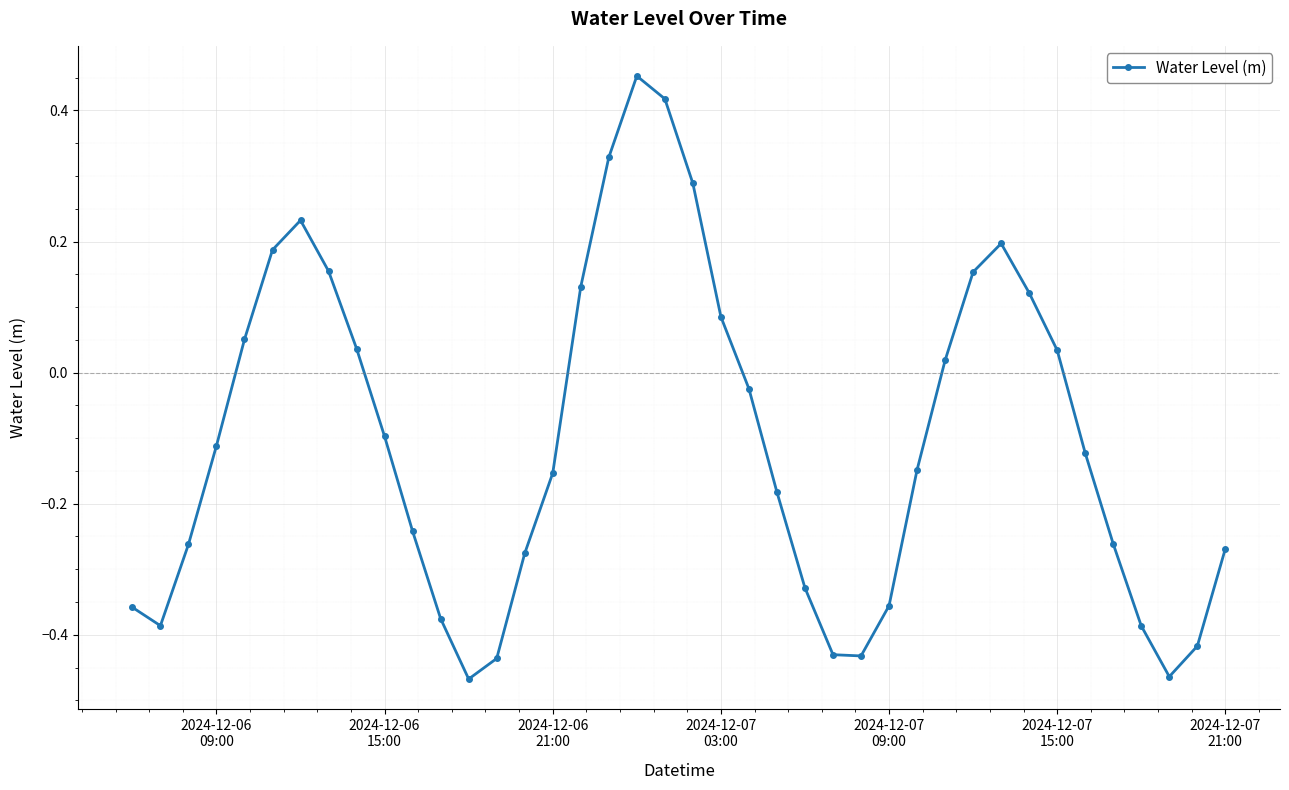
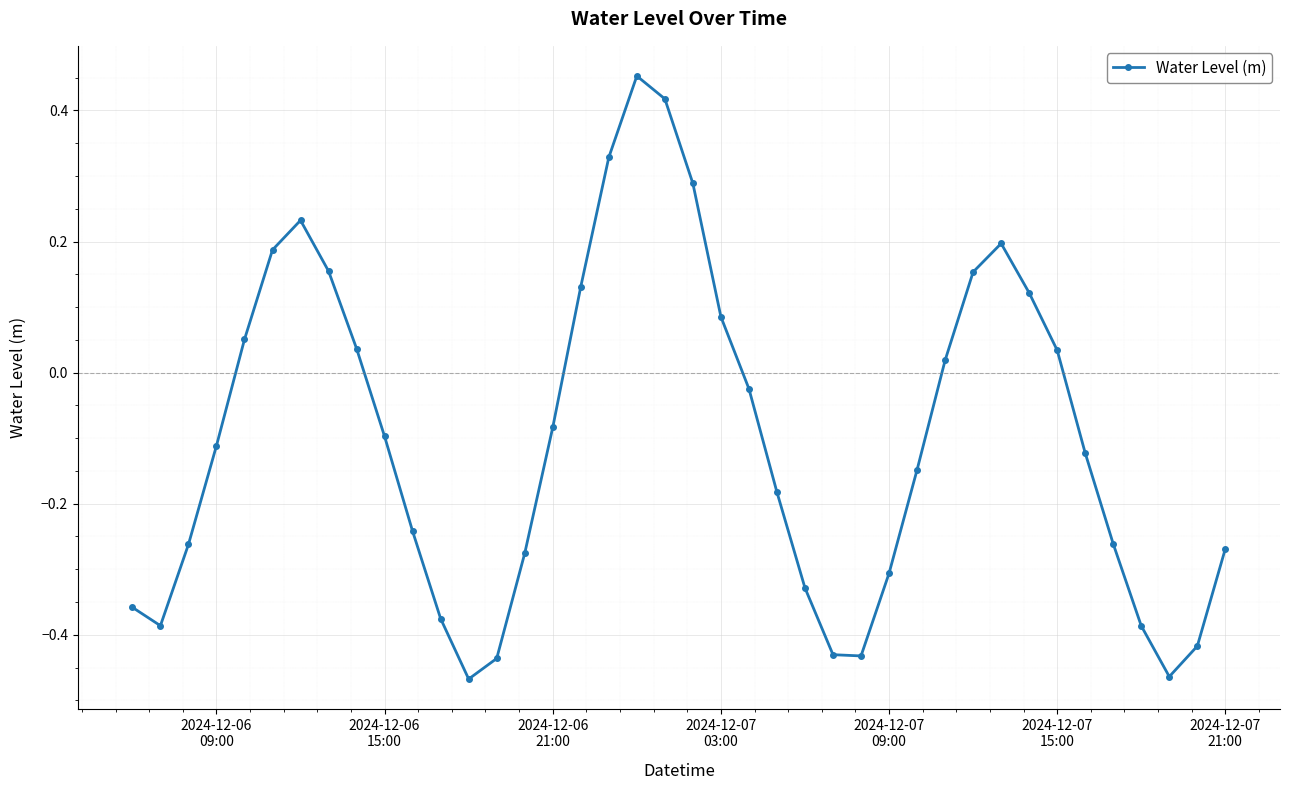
2024-12-06 21:00: -0.15 -> -0.08
2024-12-07 09:00: -0.36 -> -0.31
